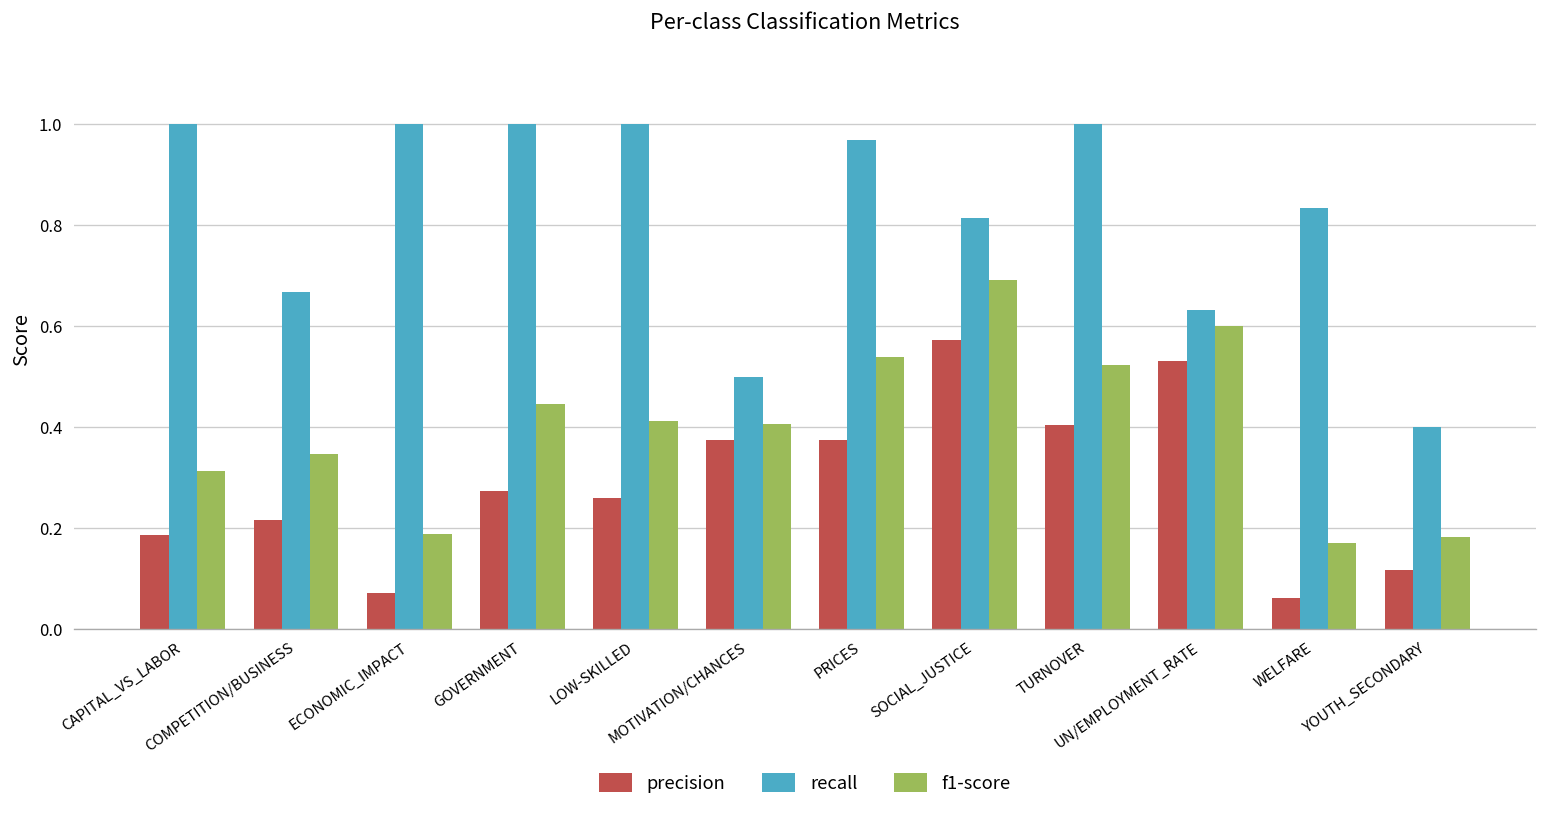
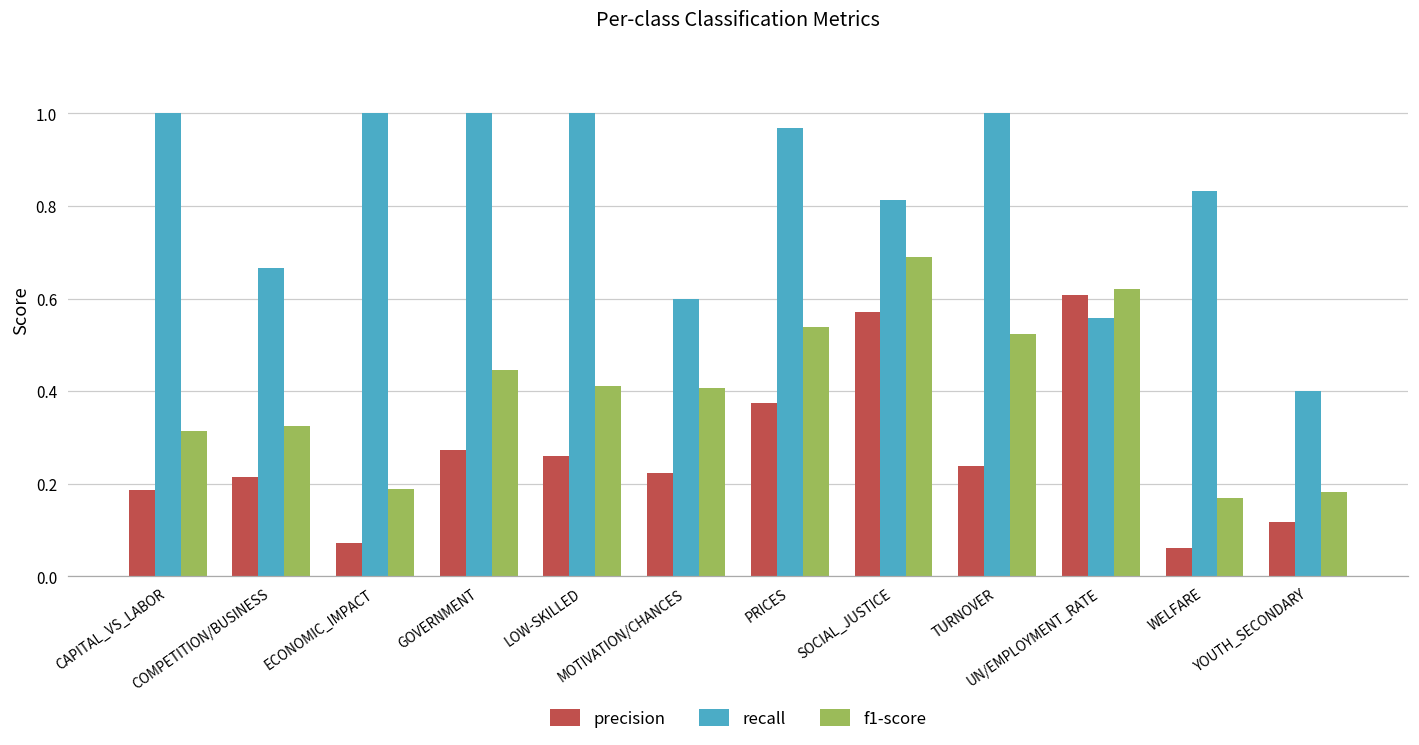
f1-score, COMPETITION/BUSINESS: 0.35 -> 0.33
precision, MOTIVATION/CHANCES: 0.38 -> 0.22
recall, MOTIVATION/CHANCES: 0.5 -> 0.6
precision, TURNOVER: 0.40 -> 0.24
precision, UN/EMPLOYMENT_RATE: 0.53 -> 0.61
recall, UN/EMPLOYMENT_RATE: 0.63 -> 0.56
f1-score, UN/EMPLOYMENT_RATE: 0.60 -> 0.62
